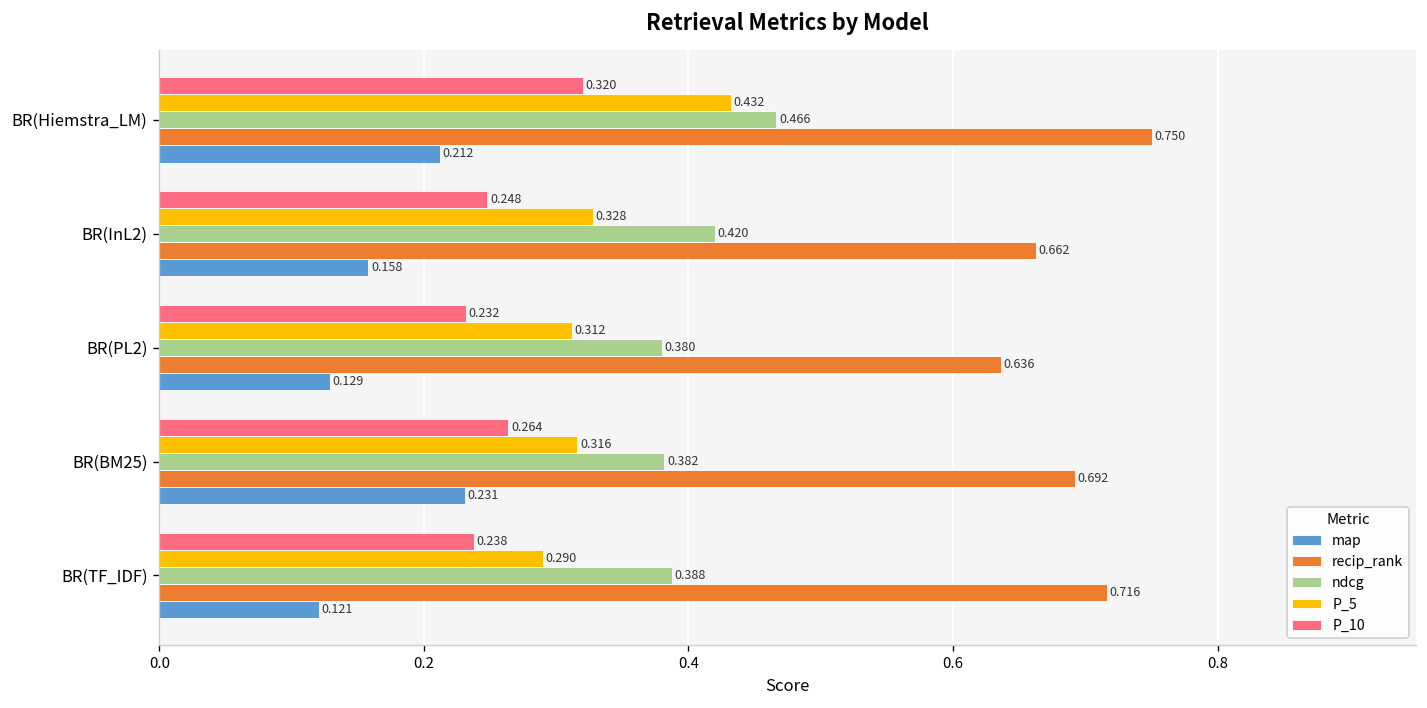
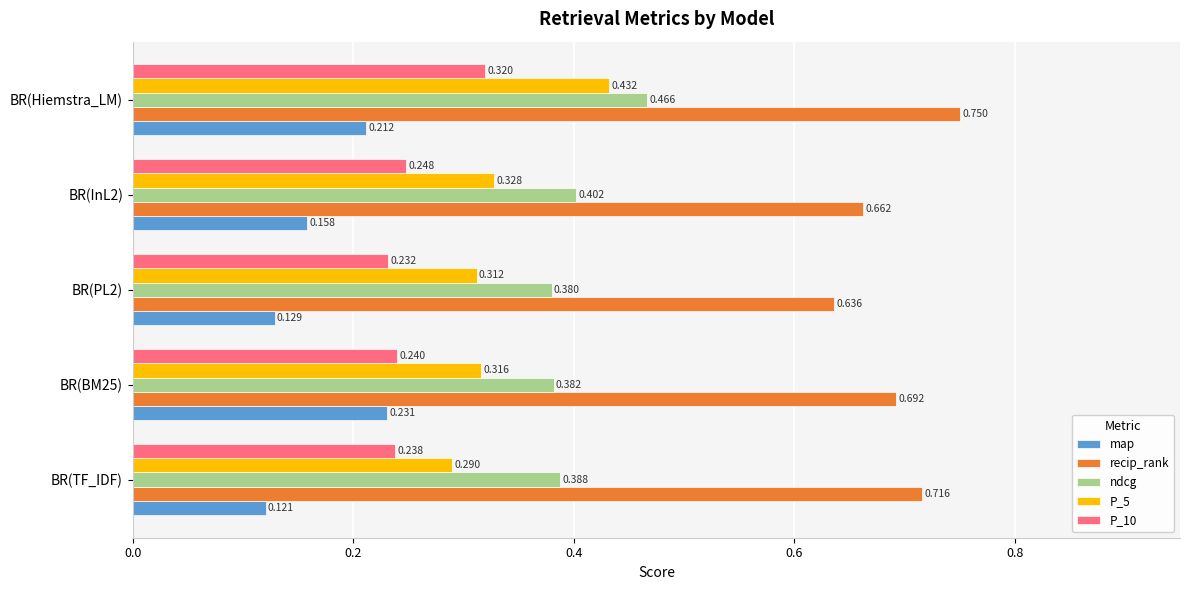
ndcg, BR(InL2): 0.420 -> 0.402
P_10, BR(BM25): 0.264 -> 0.240
